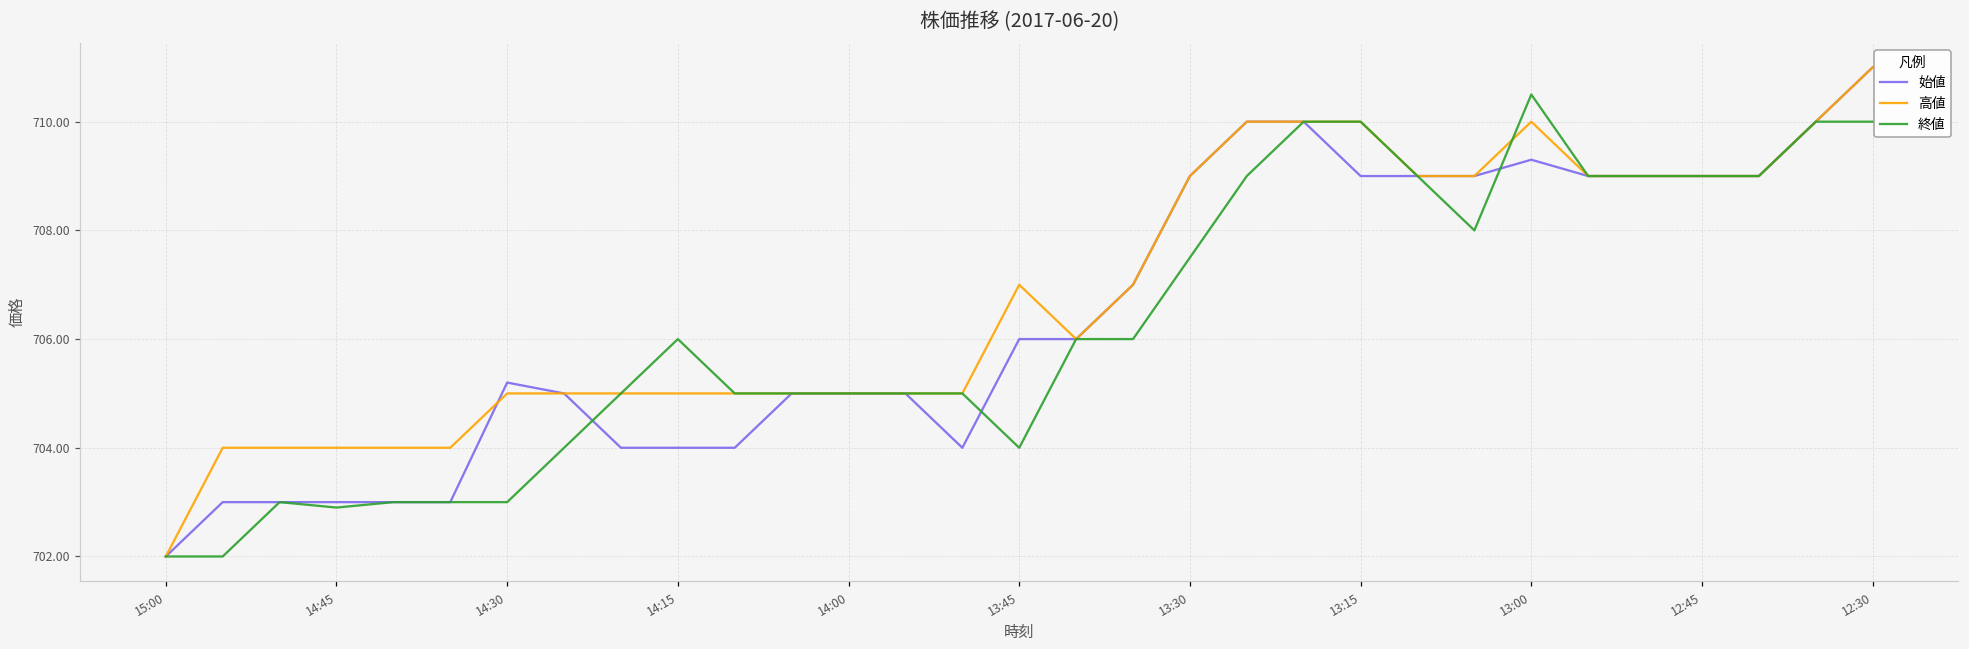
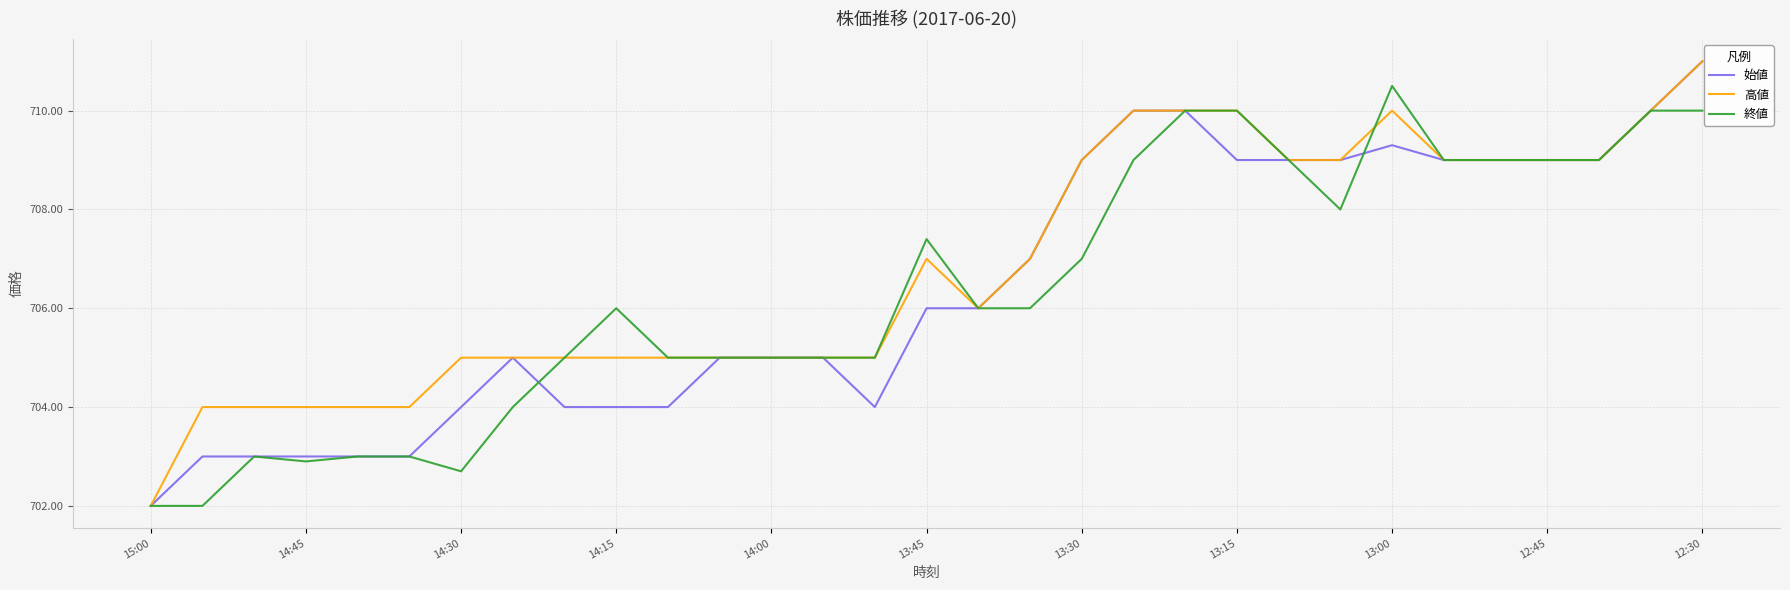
始値, 14:30: 705.2 -> 704.0
終値, 14:30: 703.0 -> 702.7
終値, 13:45: 704.0 -> 707.4
終値, 13:30: 707.5 -> 707.0
